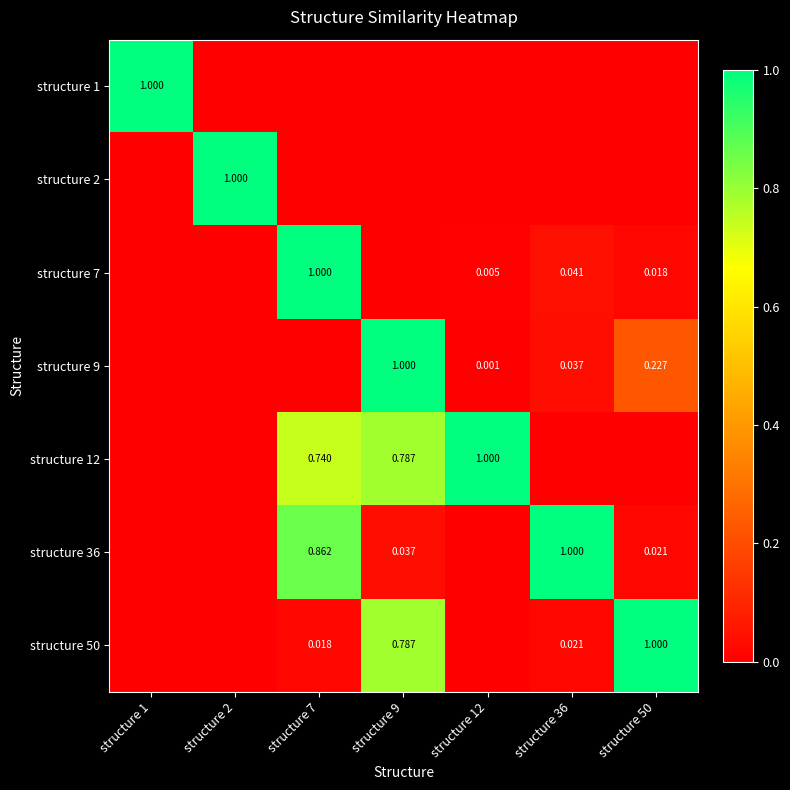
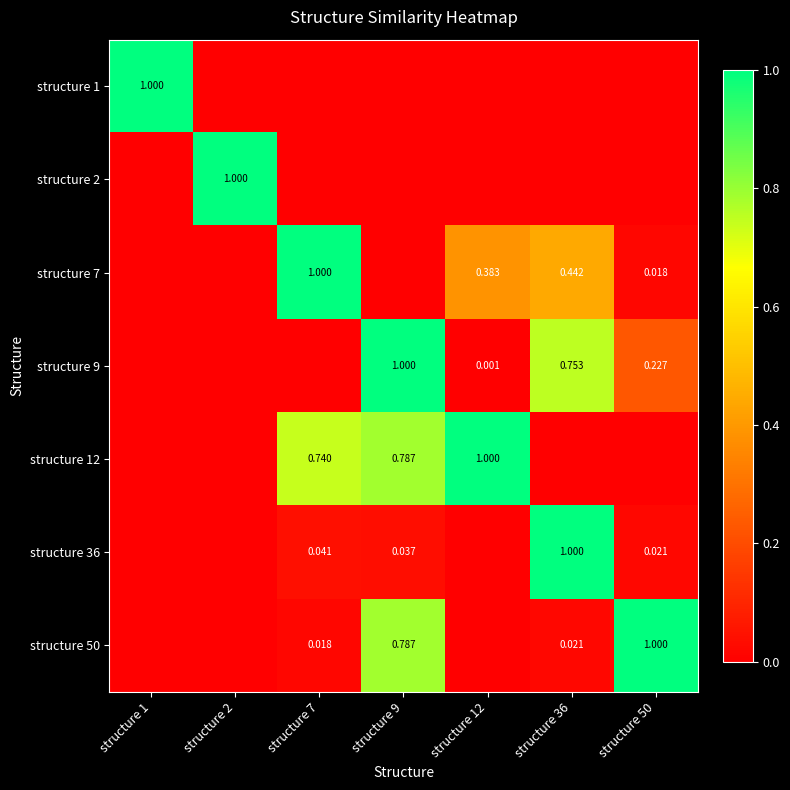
structure 7, structure 12: 0.005 -> 0.383
structure 7, structure 36: 0.041 -> 0.442
structure 9, structure 36: 0.037 -> 0.753
structure 36, structure 7: 0.862 -> 0.041
